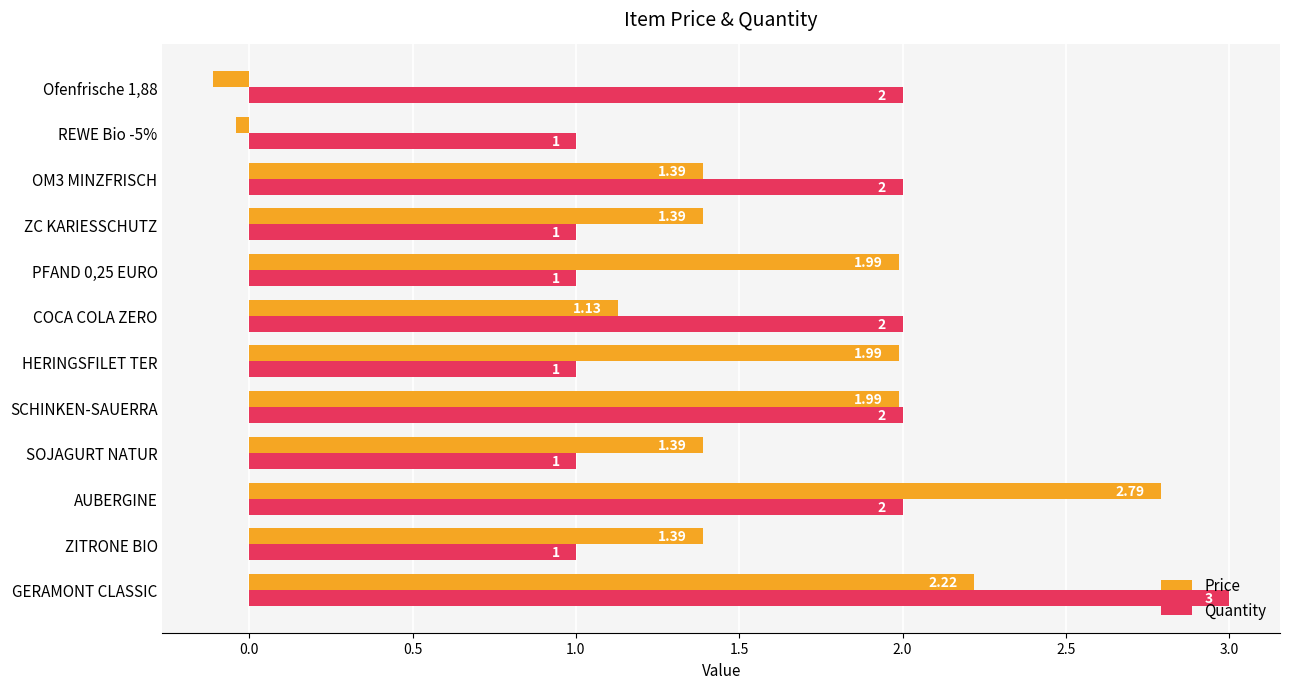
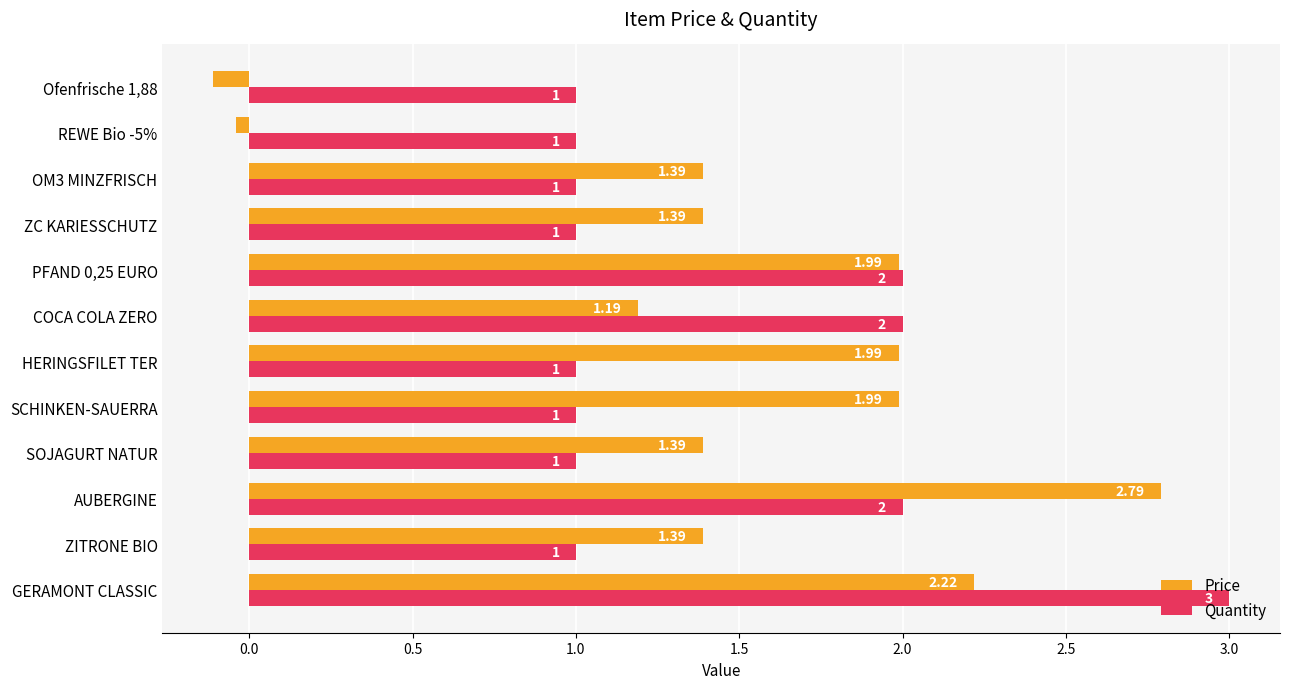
Quantity, Ofenfrische 1,88: 2 -> 1
Quantity, OM3 MINZFRISCH: 2 -> 1
Quantity, PFAND 0,25 EURO: 1 -> 2
Price, COCA COLA ZERO: 1.13 -> 1.19
Quantity, SCHINKEN-SAUERRA: 2 -> 1
